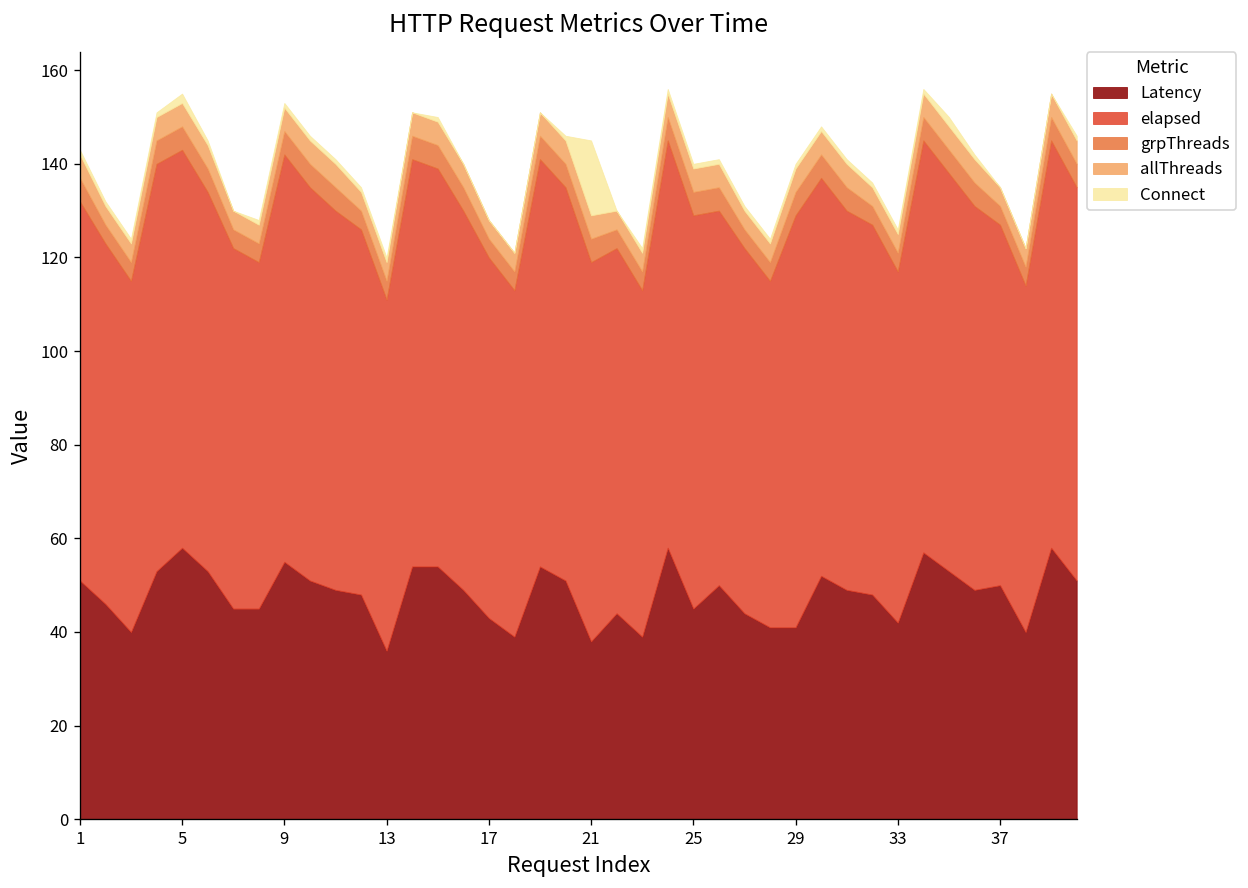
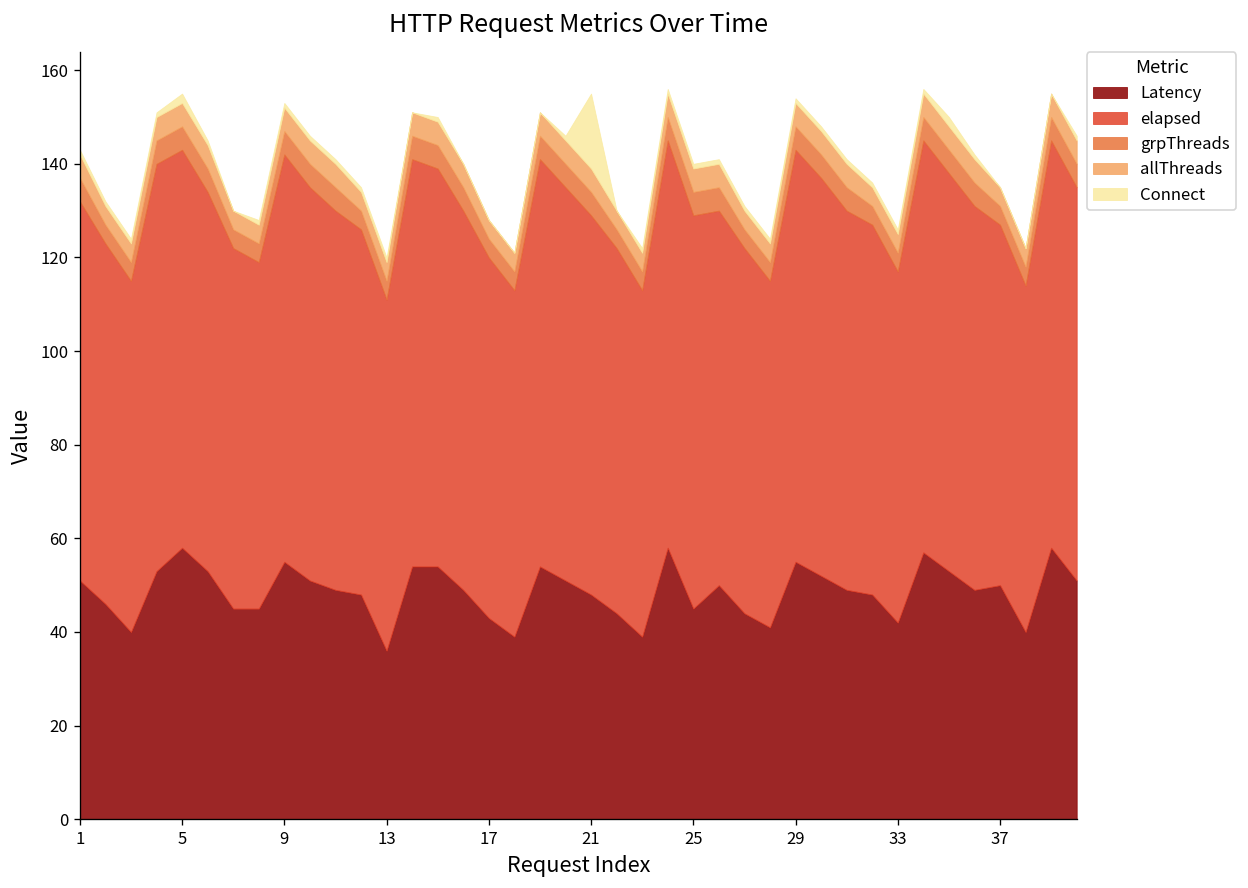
Latency, 21: 38 -> 48
Latency, 29: 41 -> 55
